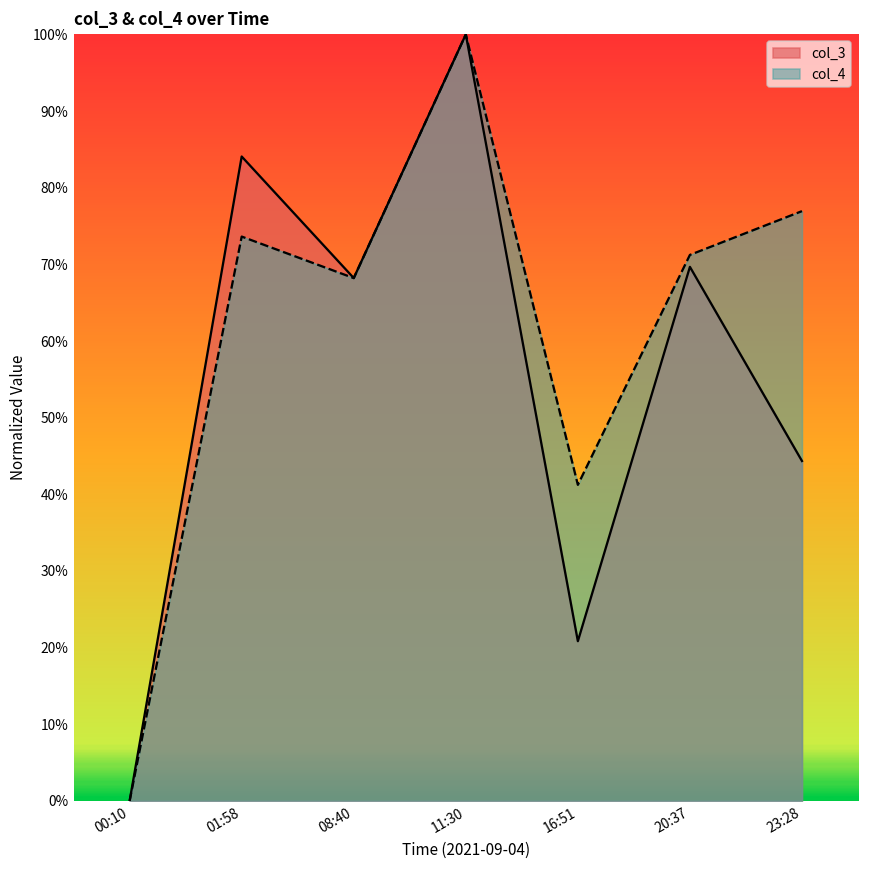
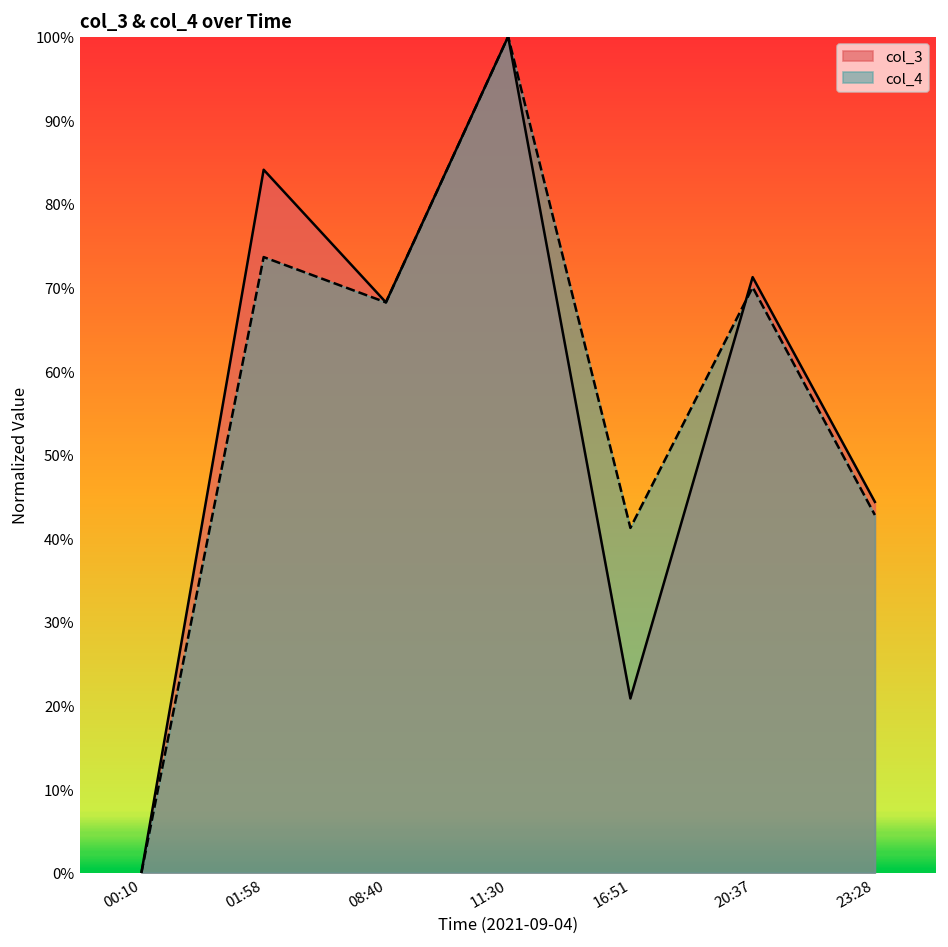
col_3, 20:37: 70% -> 71%
col_4, 20:37: 71% -> 70%
col_4, 23:28: 77% -> 43%
